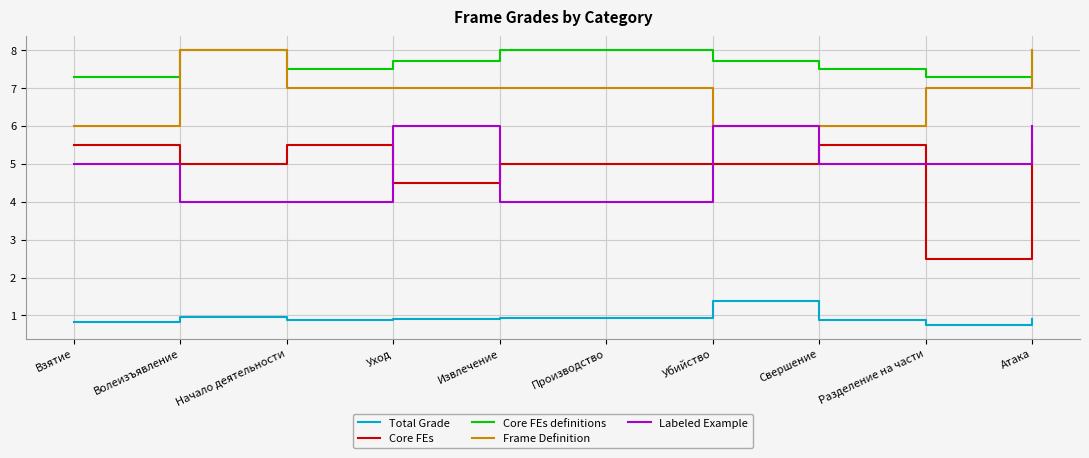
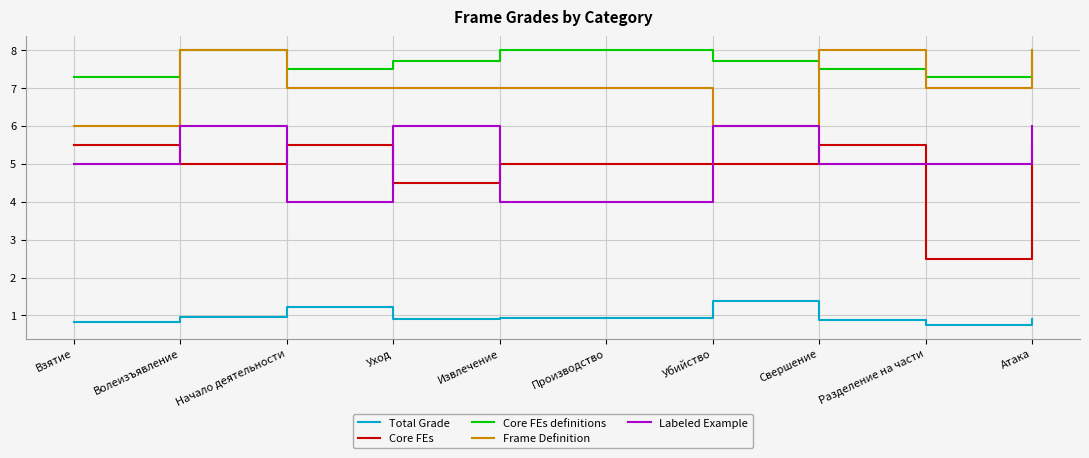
Labeled Example, Волеизъявление: 4 -> 6
Total Grade, Начало деятельности: 0.9 -> 1.2
Frame Definition, Свершение: 6 -> 8
